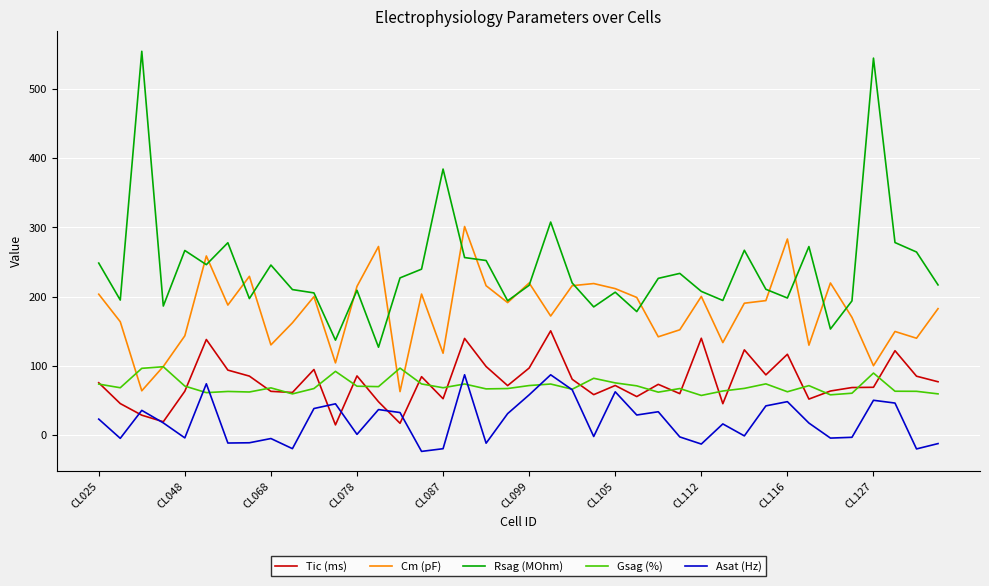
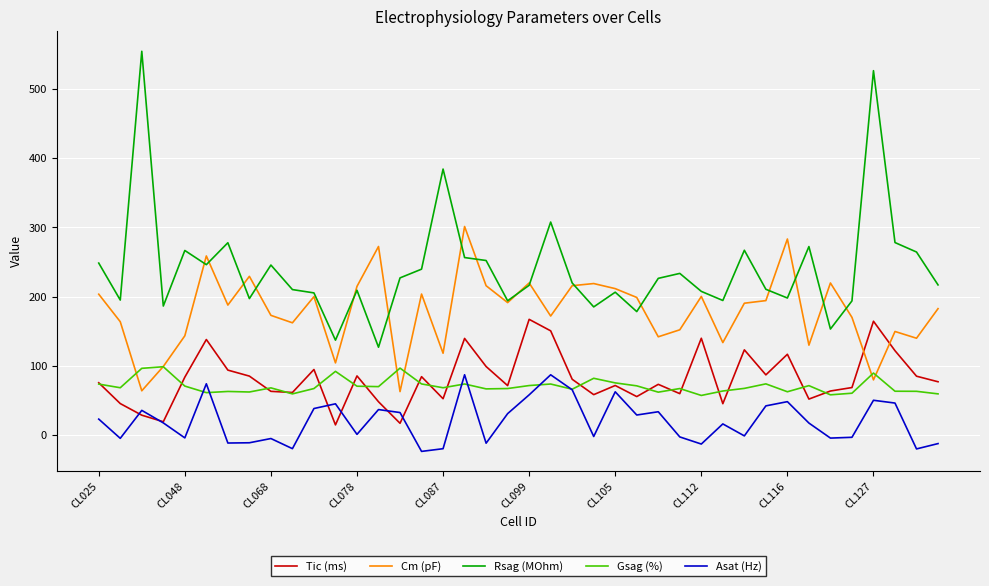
Tic (ms), CL048: 60 -> 80
Cm (pF), CL068: 130 -> 170
Tic (ms), CL099: 100 -> 170
Tic (ms), CL127: 70 -> 160
Cm (pF), CL127: 100 -> 80
Rsag (MOhm), CL127: 540 -> 530
